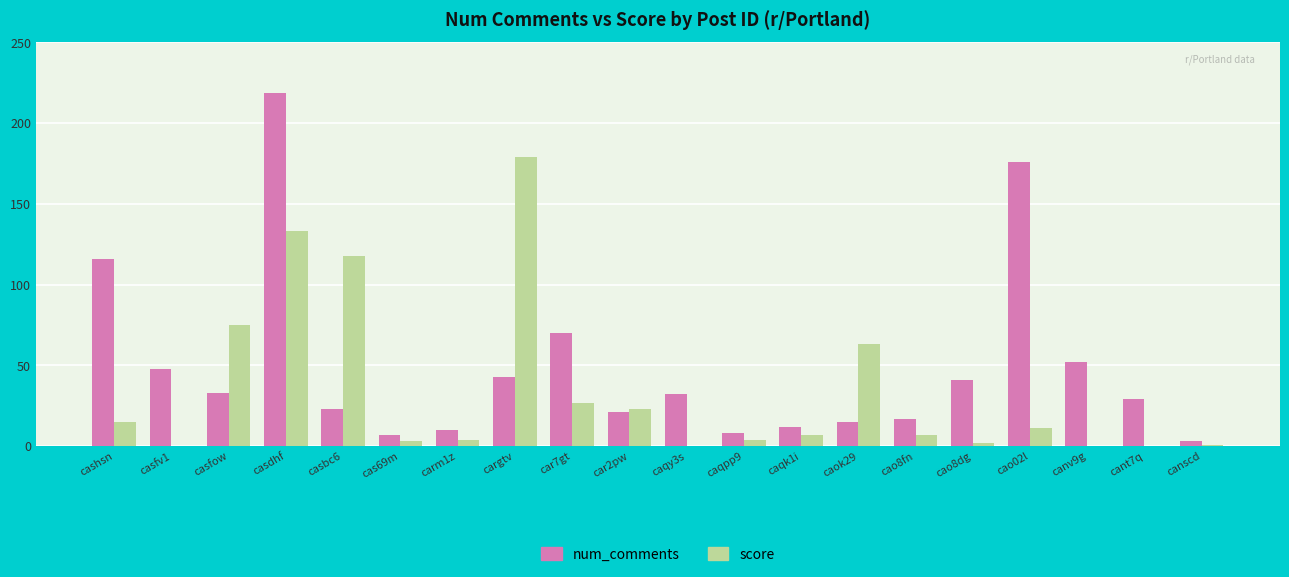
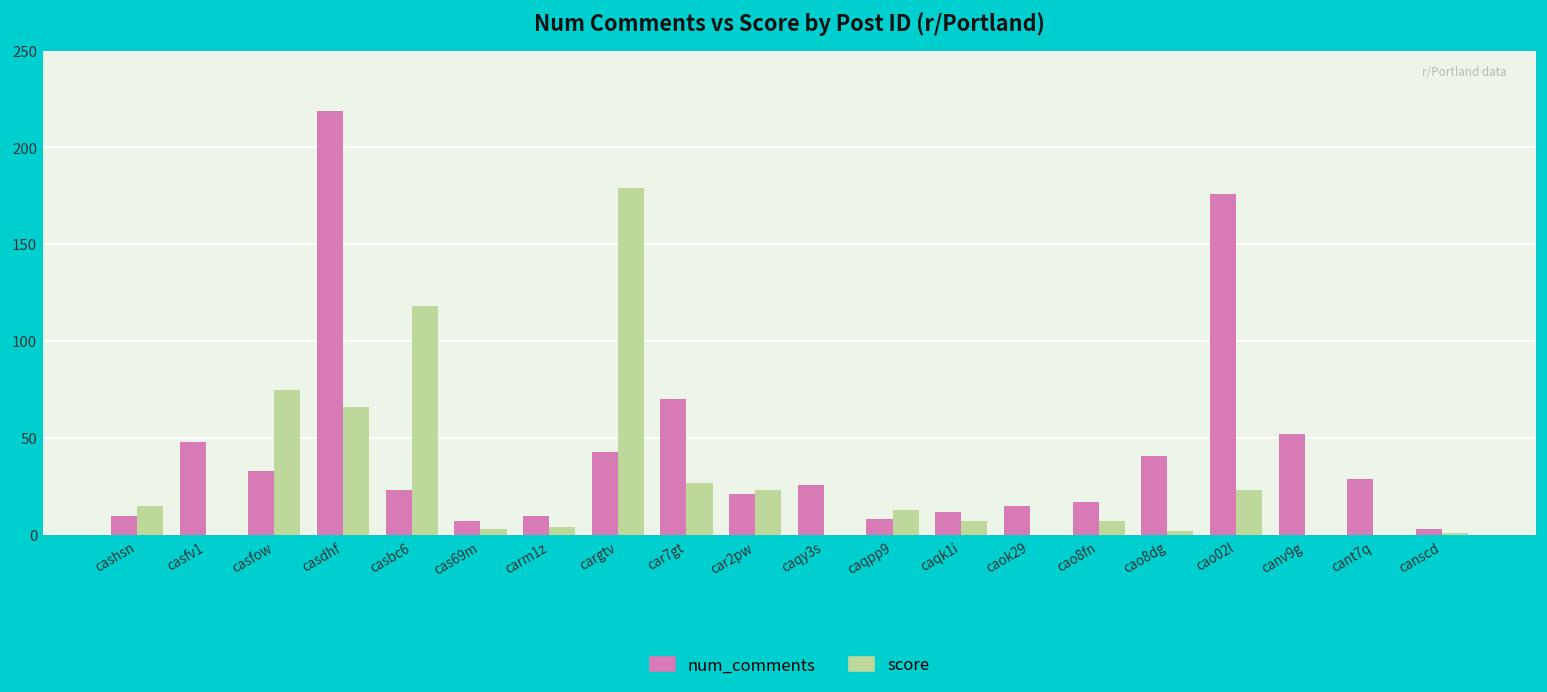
num_comments, cashsn: 116 -> 10
score, casdhf: 133 -> 66
num_comments, caqy3s: 32 -> 26
score, caqpp9: 4 -> 13
score, caok29: 63 -> 0
score, cao02l: 11 -> 23
